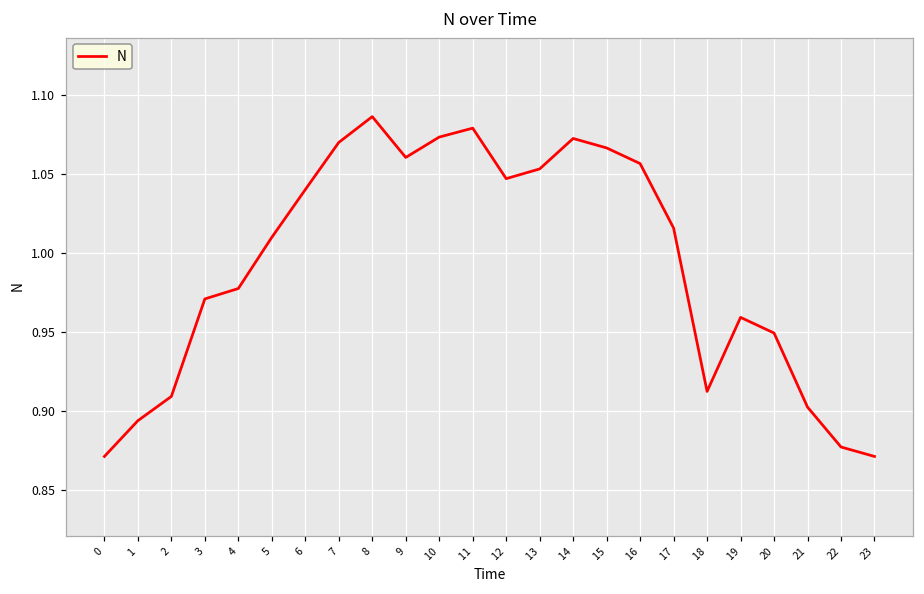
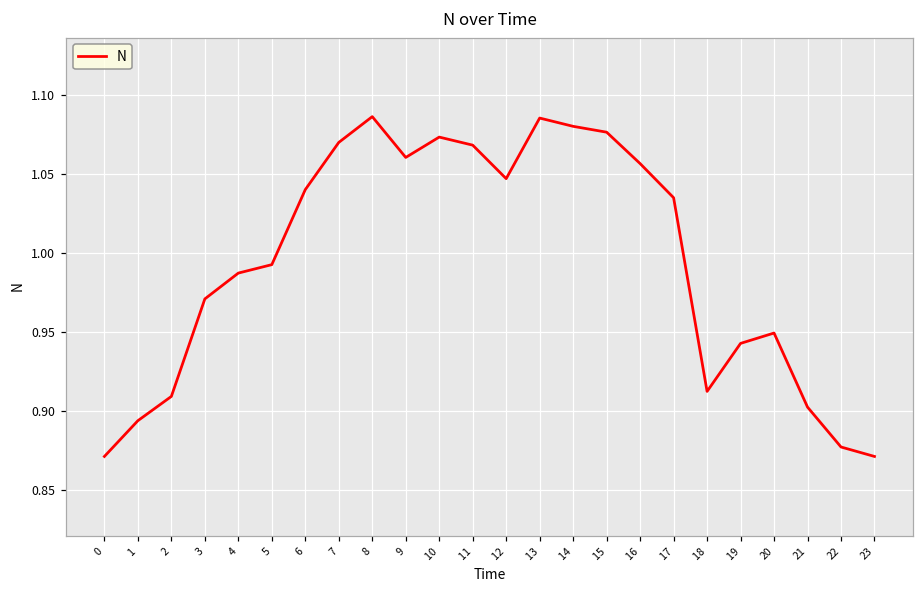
4: 0.977 -> 0.987
5: 1.010 -> 0.993
11: 1.079 -> 1.068
13: 1.053 -> 1.085
14: 1.072 -> 1.080
15: 1.066 -> 1.076
17: 1.016 -> 1.035
19: 0.959 -> 0.943
